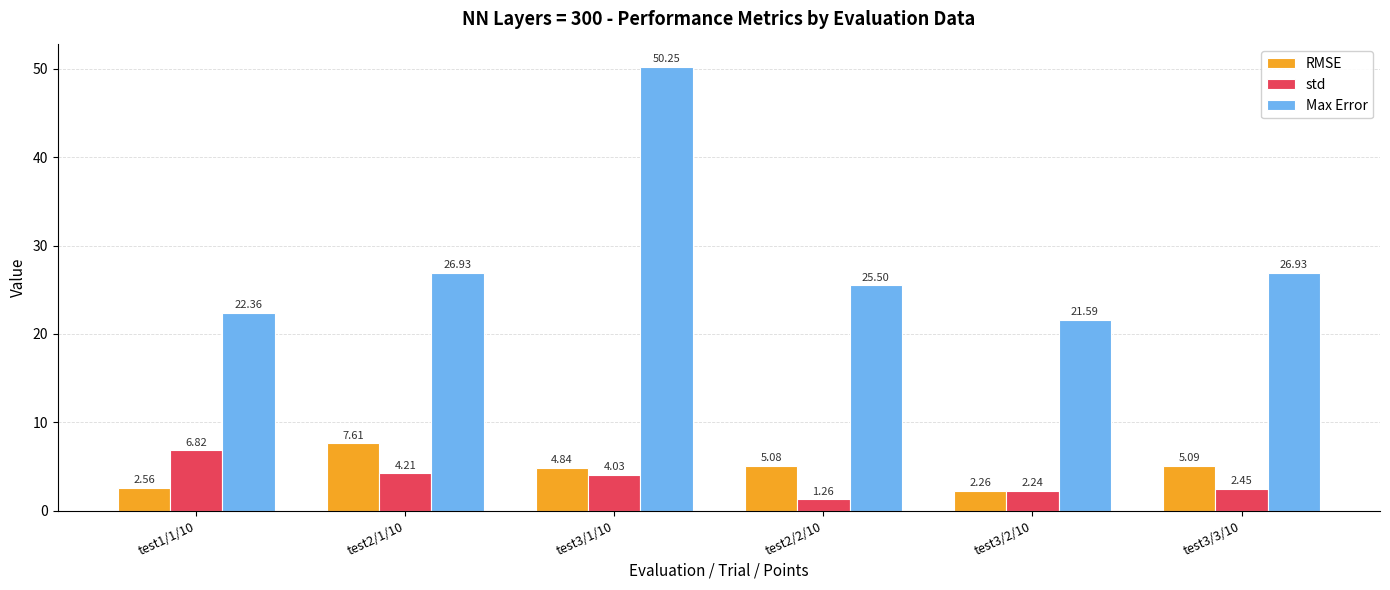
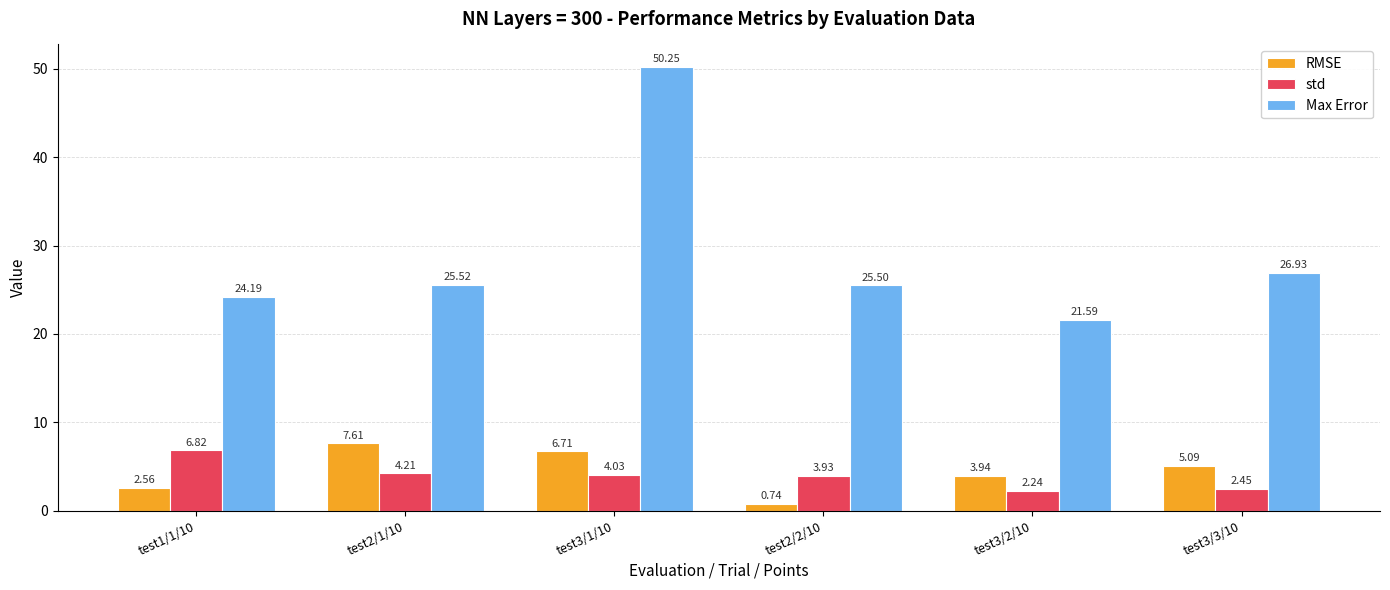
Max Error, test1/1/10: 22.36 -> 24.19
Max Error, test2/1/10: 26.93 -> 25.52
RMSE, test3/1/10: 4.84 -> 6.71
RMSE, test2/2/10: 5.08 -> 0.74
std, test2/2/10: 1.26 -> 3.93
RMSE, test3/2/10: 2.26 -> 3.94
